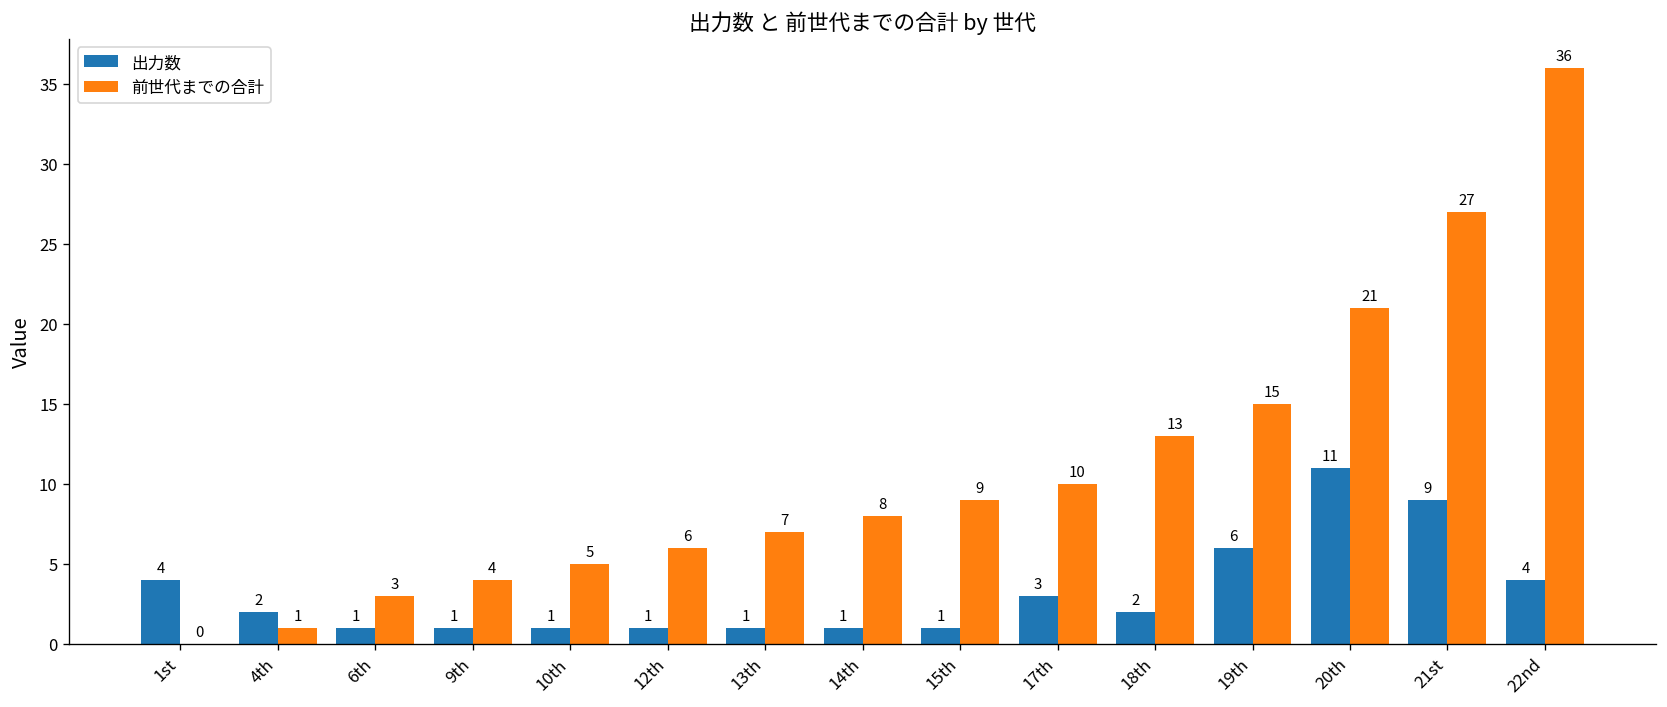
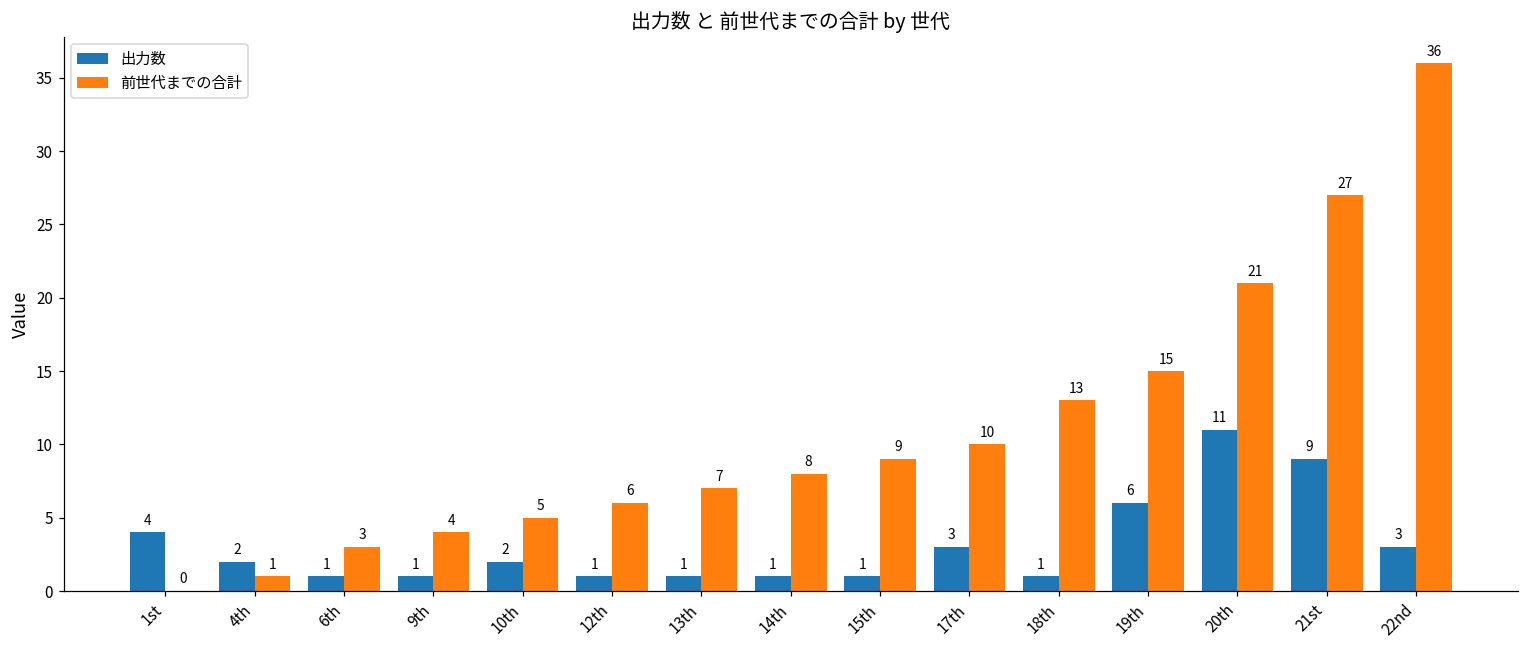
出力数, 10th: 1 -> 2
出力数, 18th: 2 -> 1
出力数, 22nd: 4 -> 3
